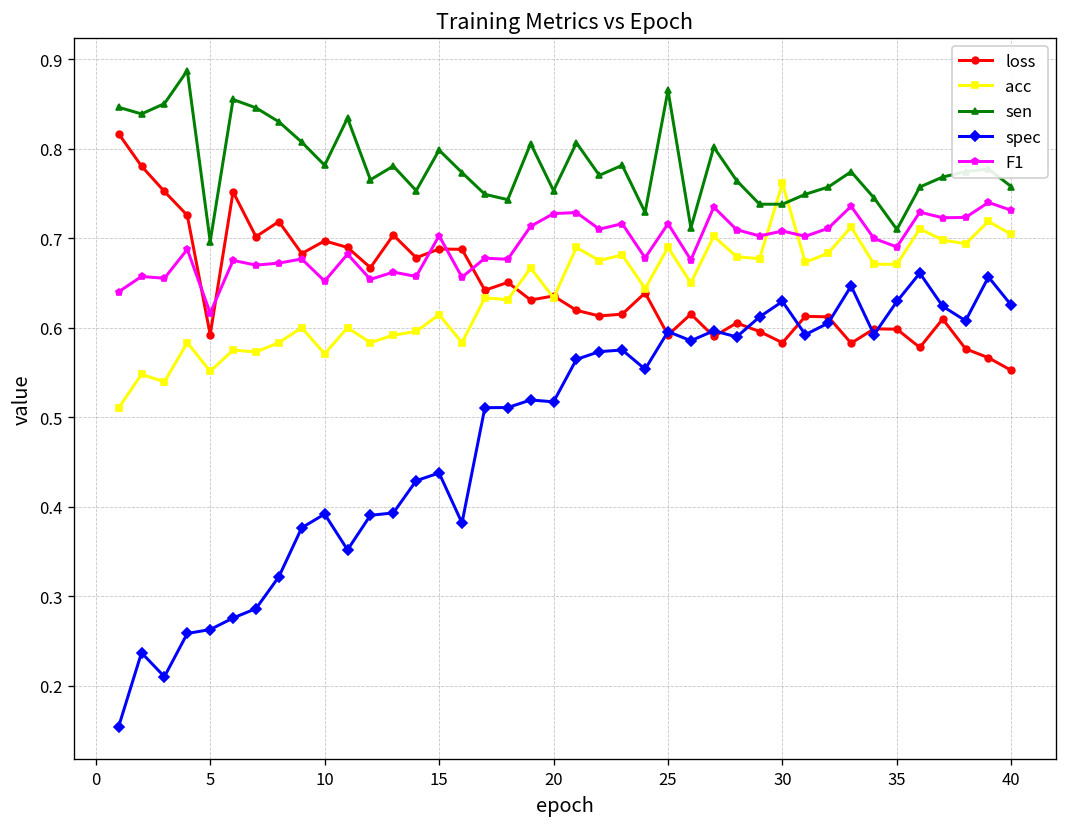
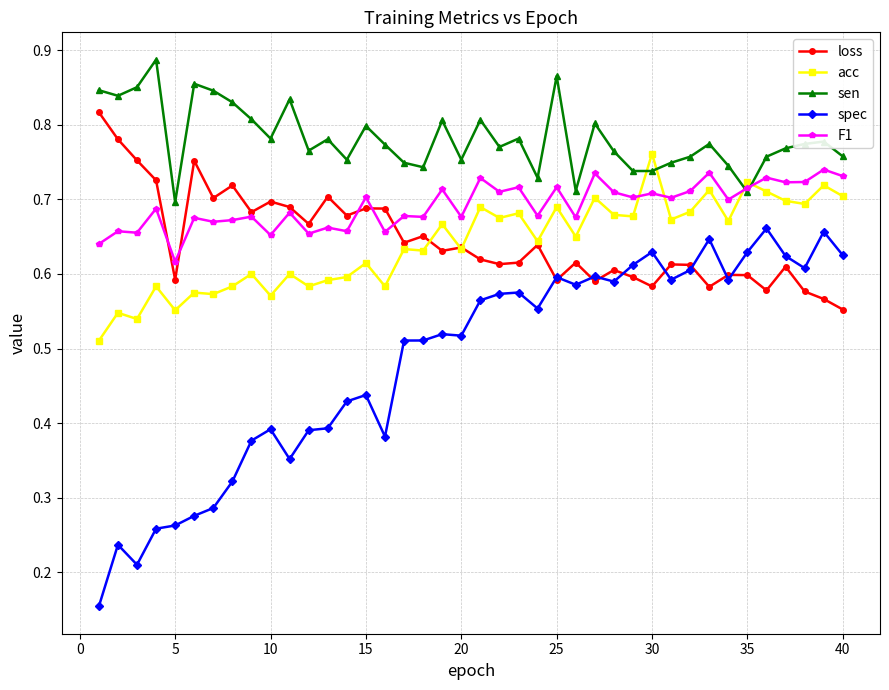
F1, 20: 0.73 -> 0.68
acc, 35: 0.67 -> 0.72
F1, 35: 0.69 -> 0.72
